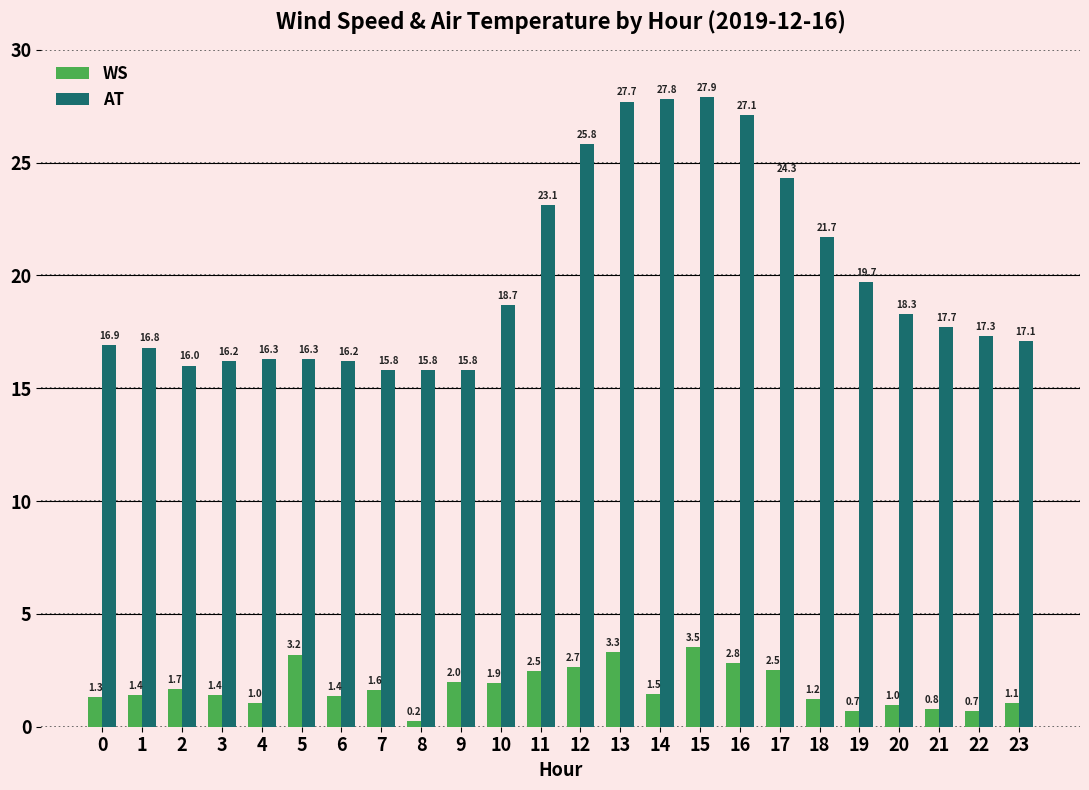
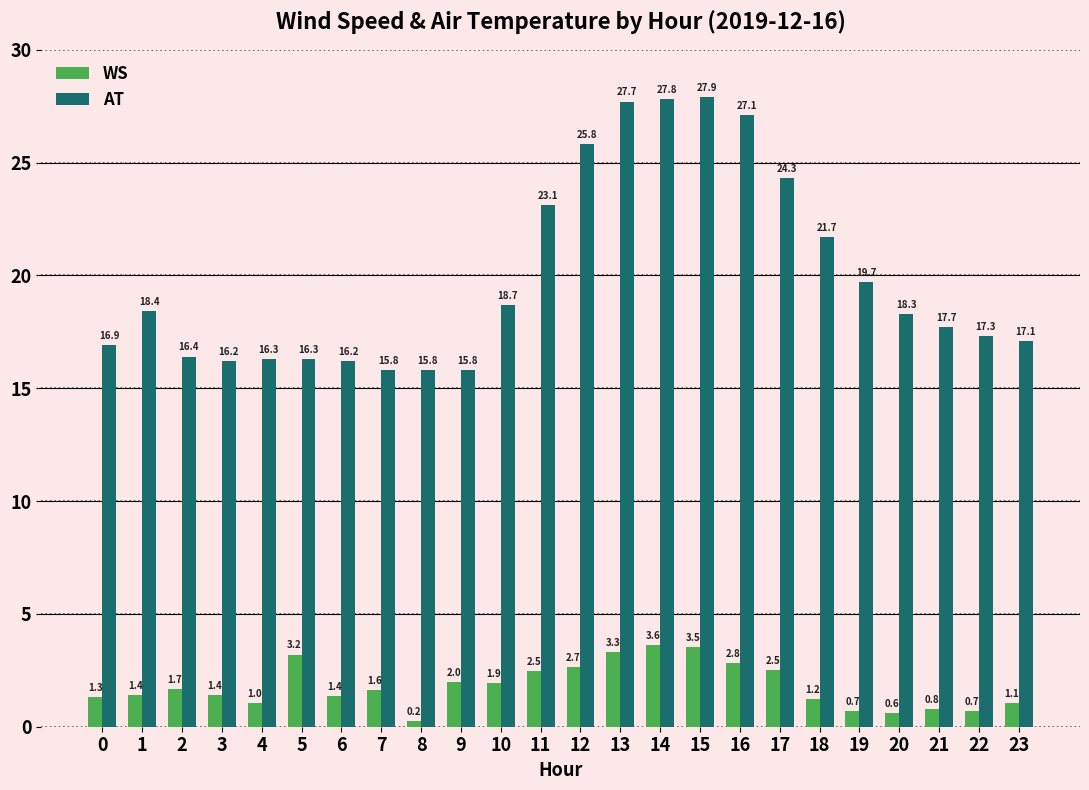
AT, 1: 16.8 -> 18.4
AT, 2: 16.0 -> 16.4
WS, 14: 1.5 -> 3.6
WS, 20: 1.0 -> 0.6
